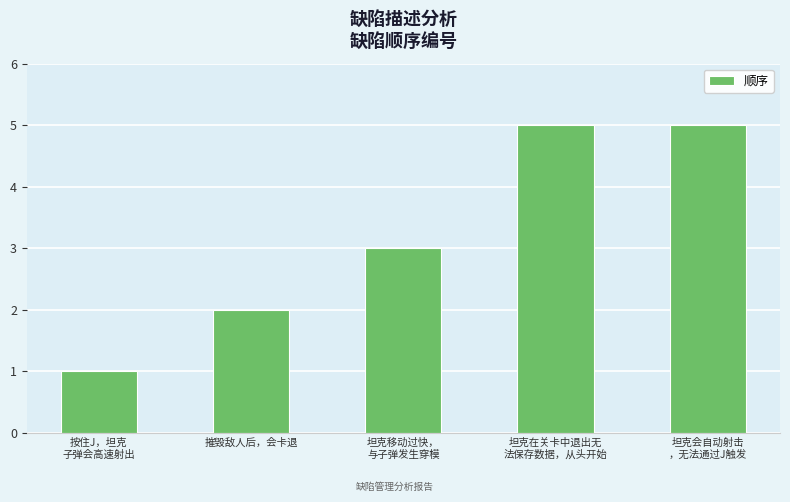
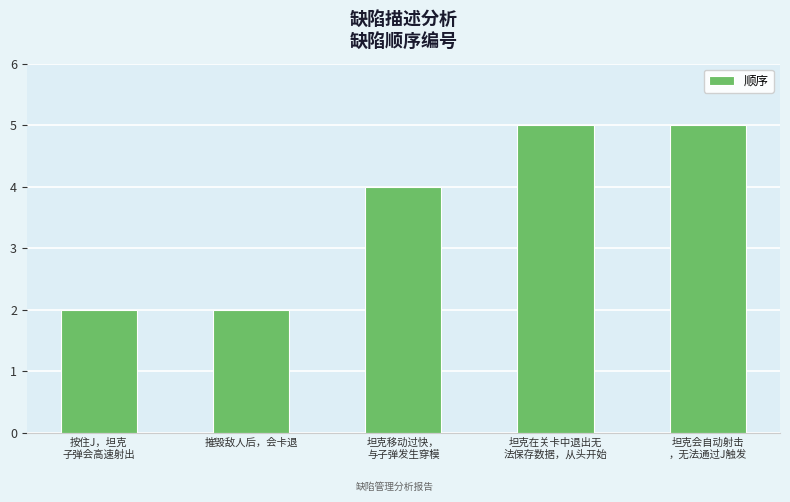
按住J，坦克 子弹会高速射出: 1 -> 2
坦克移动过快， 与子弹发生穿模: 3 -> 4
